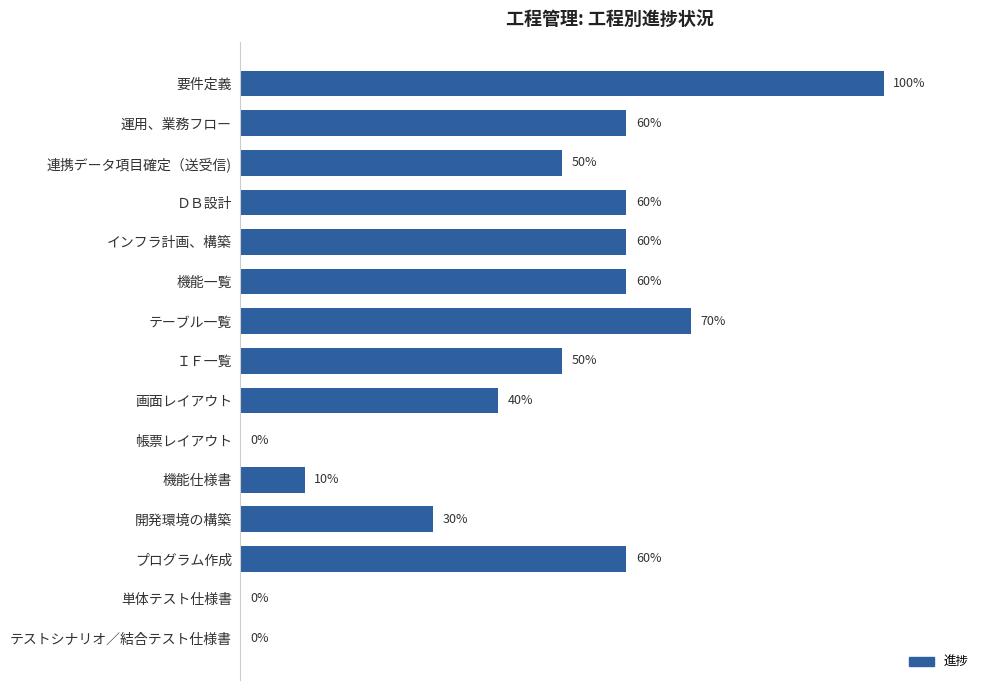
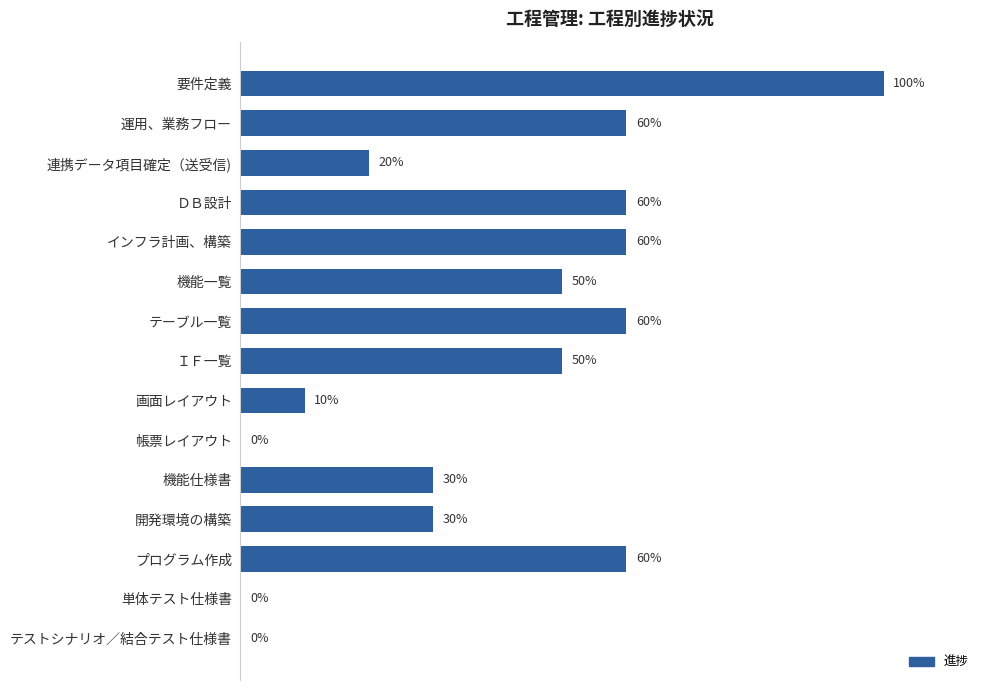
連携データ項目確定（送受信): 50% -> 20%
機能一覧: 60% -> 50%
テーブル一覧: 70% -> 60%
画面レイアウト: 40% -> 10%
機能仕様書: 10% -> 30%
